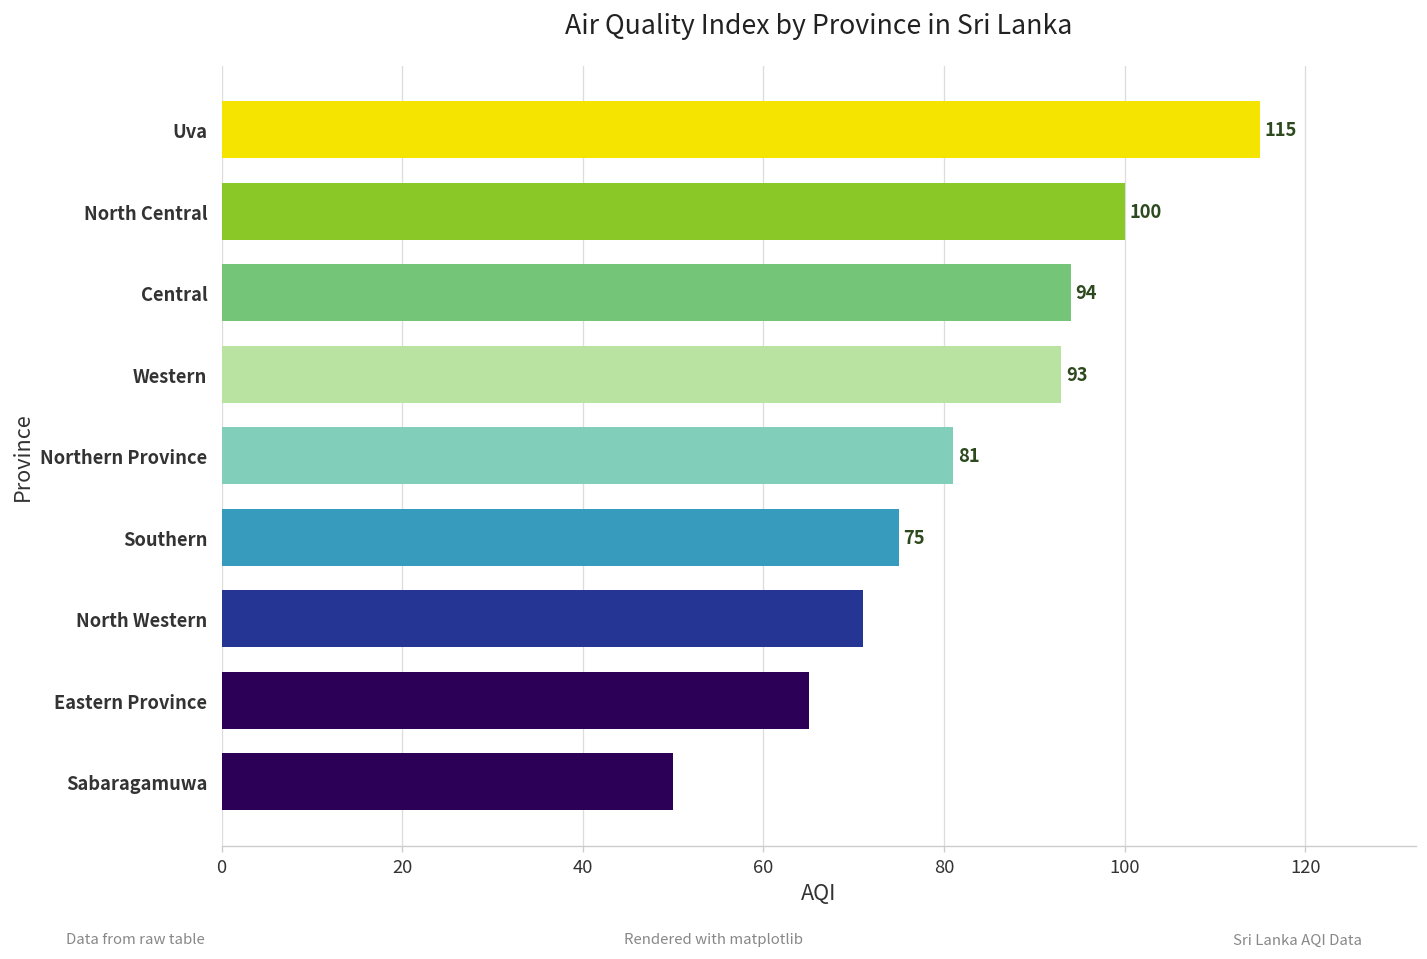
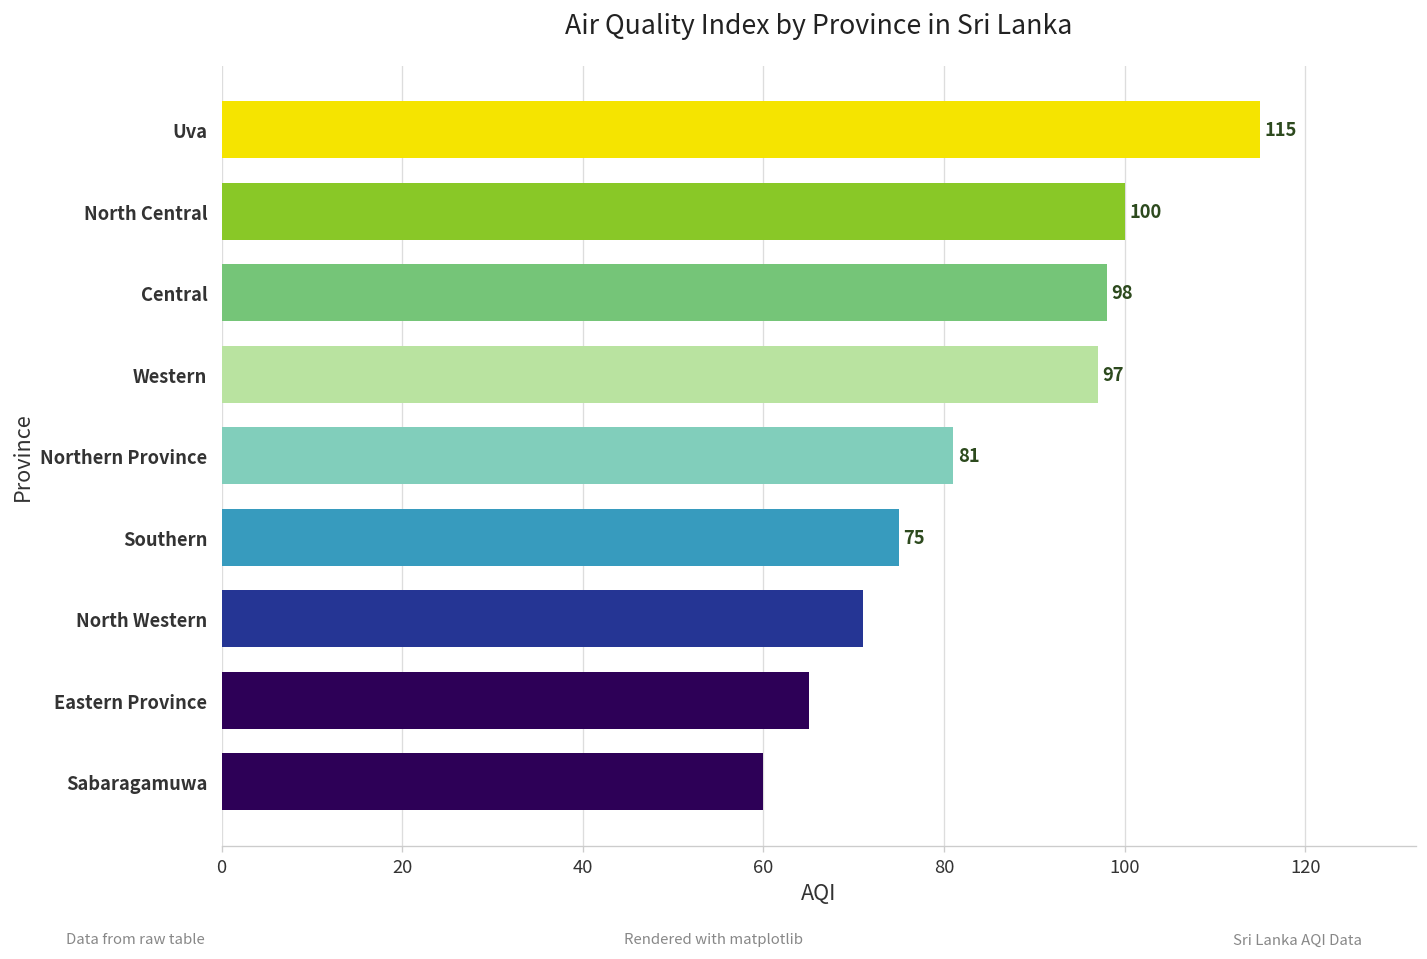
Central: 94 -> 98
Western: 93 -> 97
Sabaragamuwa: 50 -> 60
